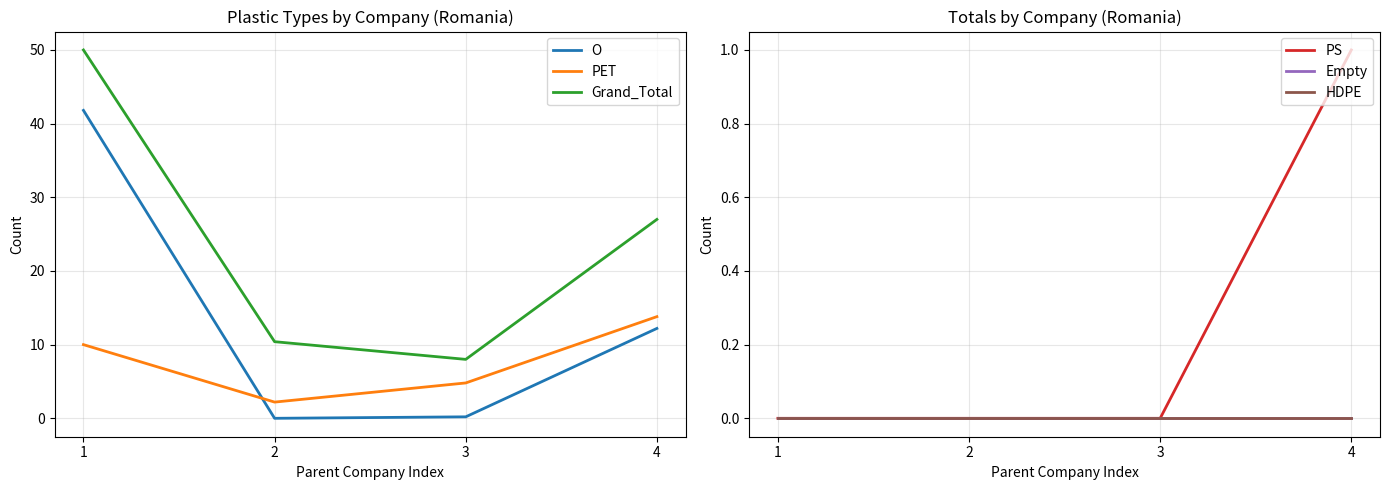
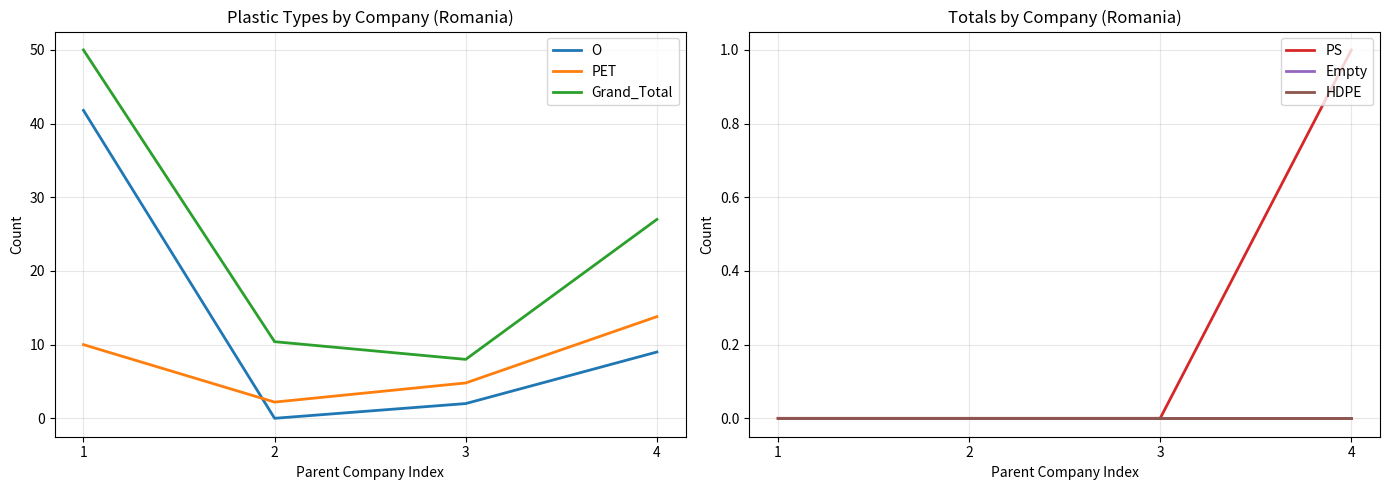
Plastic Types by Company (Romania), O, 3: 0 -> 2
Plastic Types by Company (Romania), O, 4: 12 -> 9
